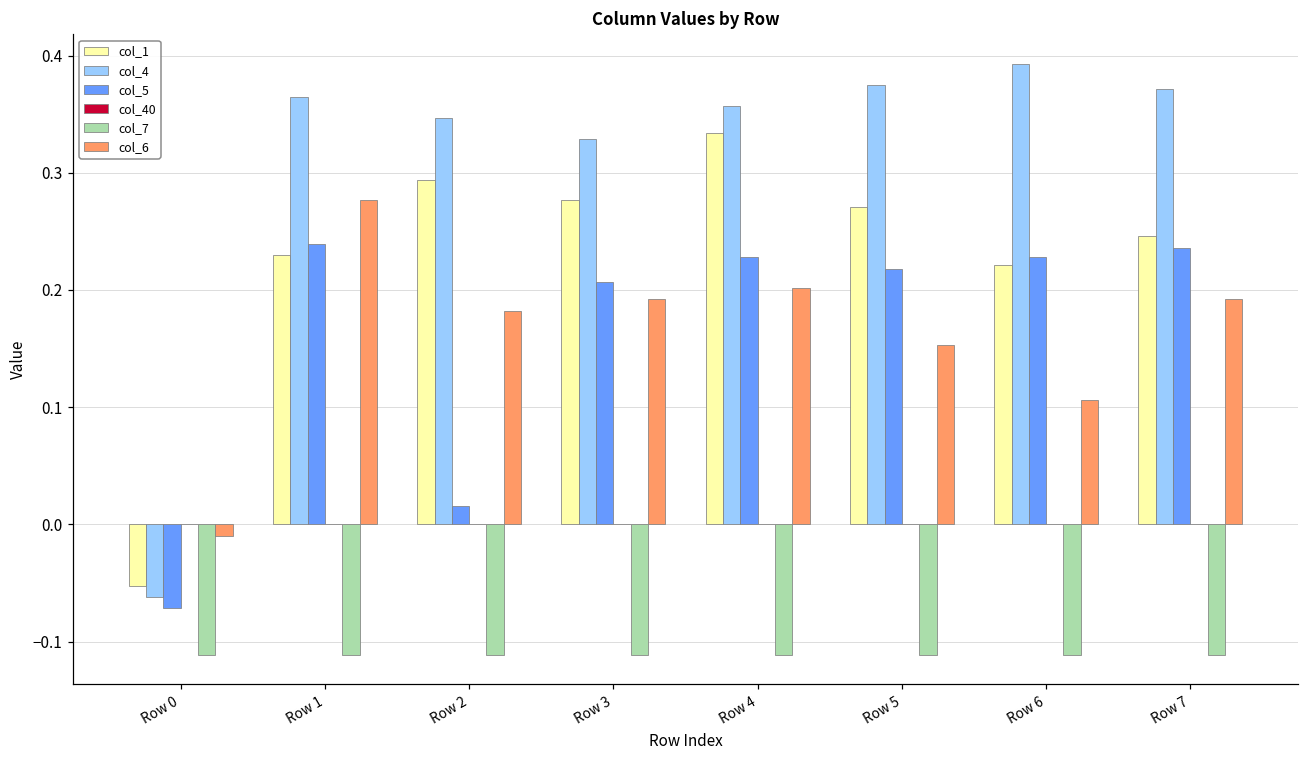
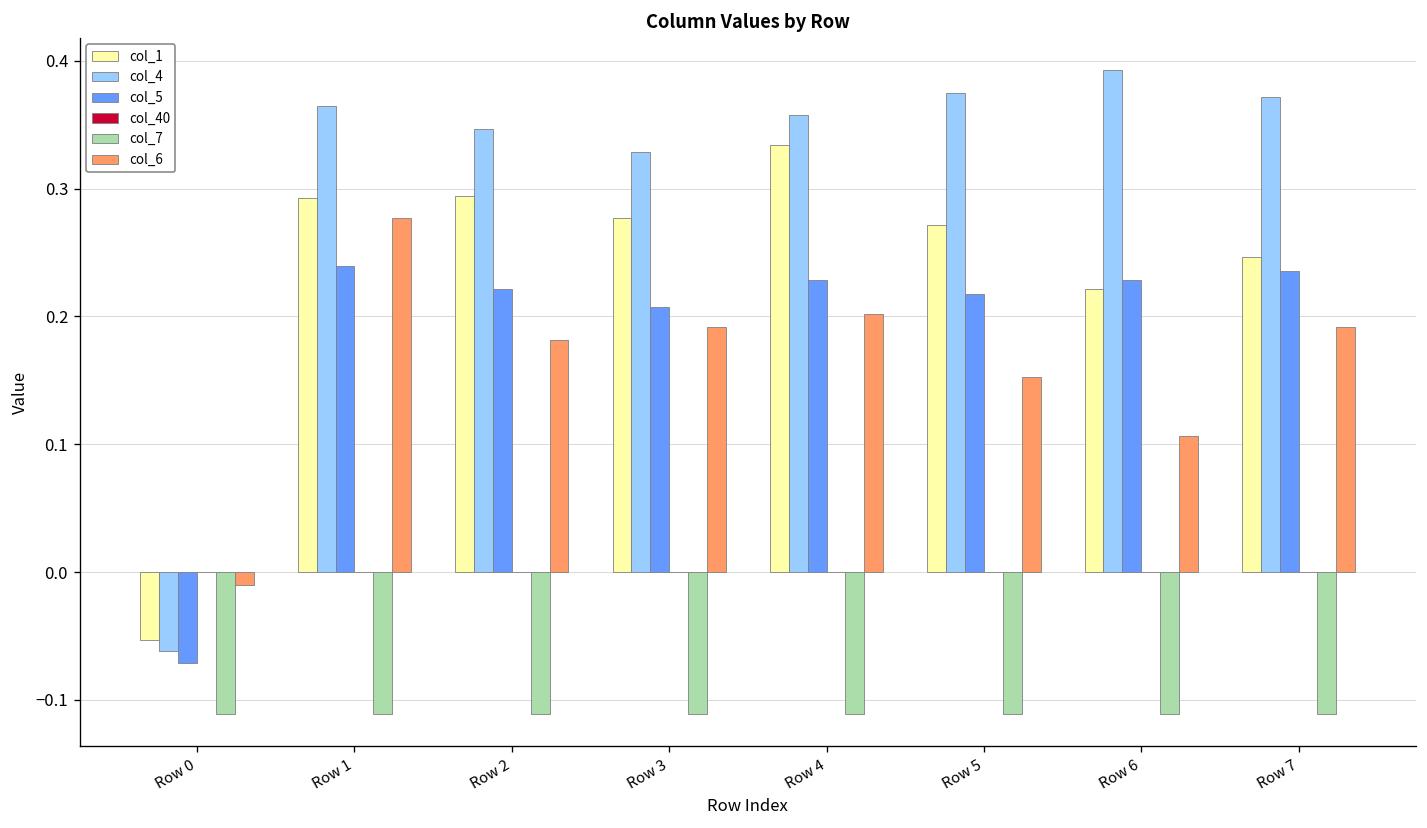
col_1, Row 1: 0.230 -> 0.292
col_5, Row 2: 0.015 -> 0.221
